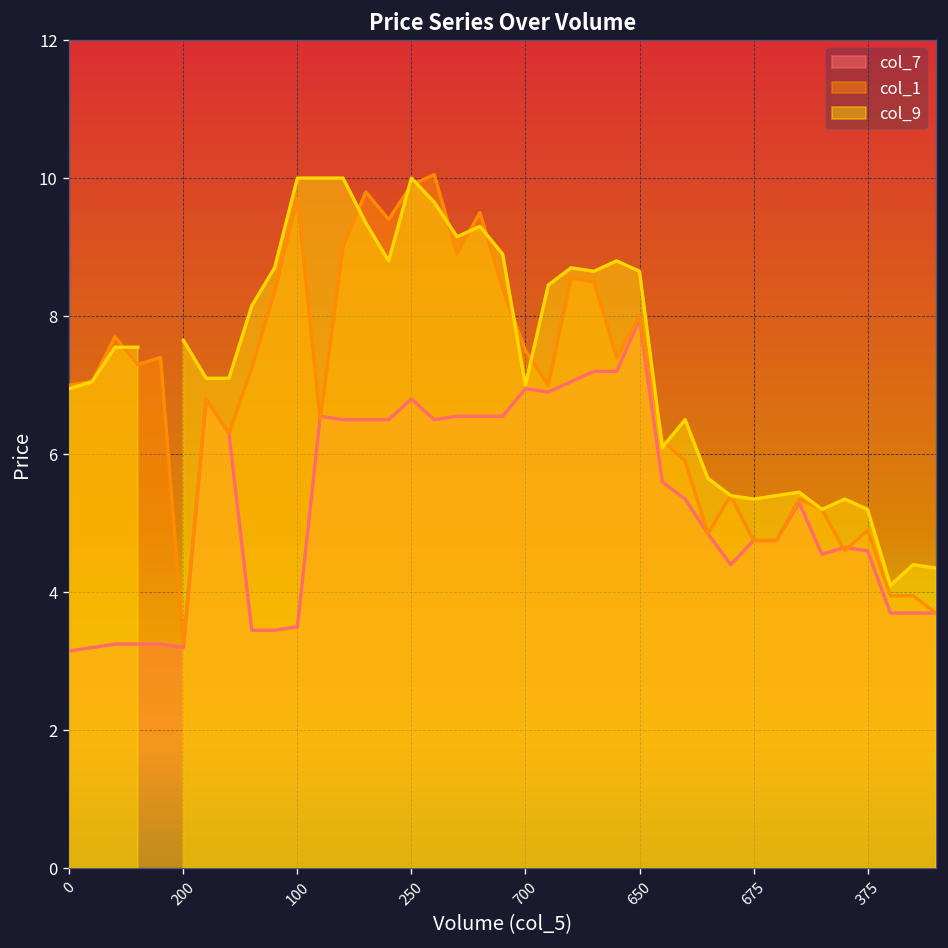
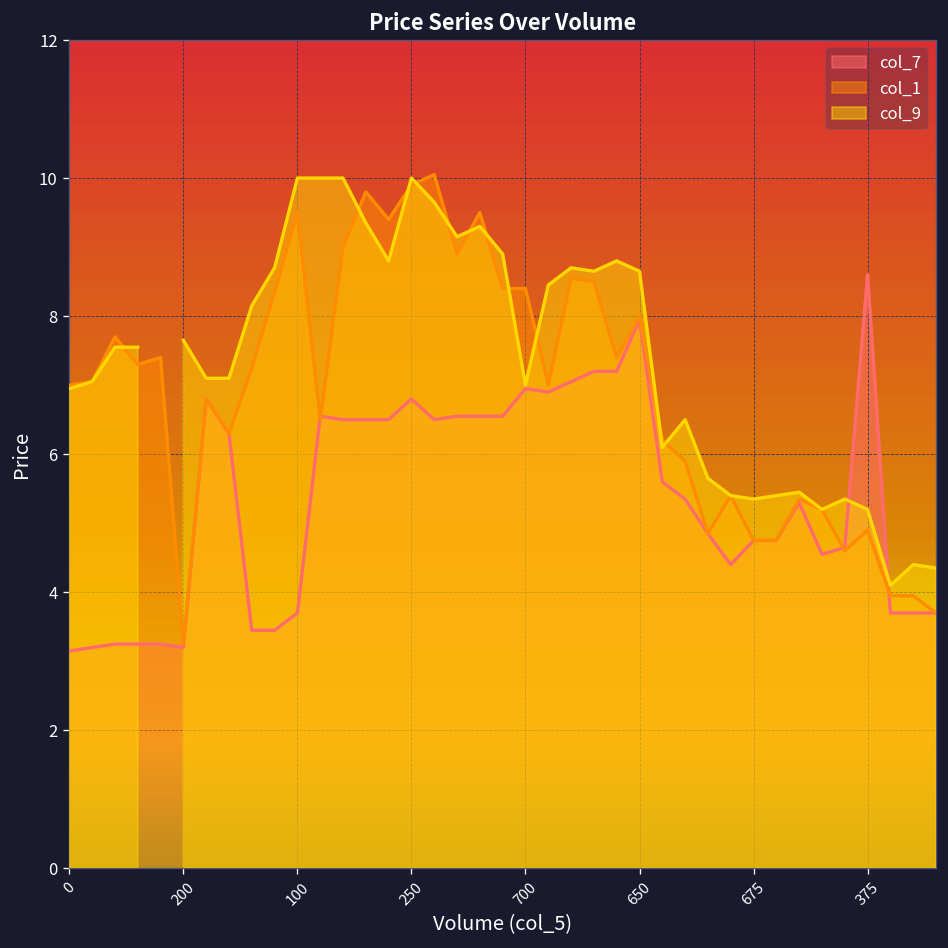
col_7, 100: 3.5 -> 3.7
col_1, 100: 9.7 -> 9.5
col_1, 700: 7.5 -> 8.4
col_7, 375: 4.6 -> 8.6
